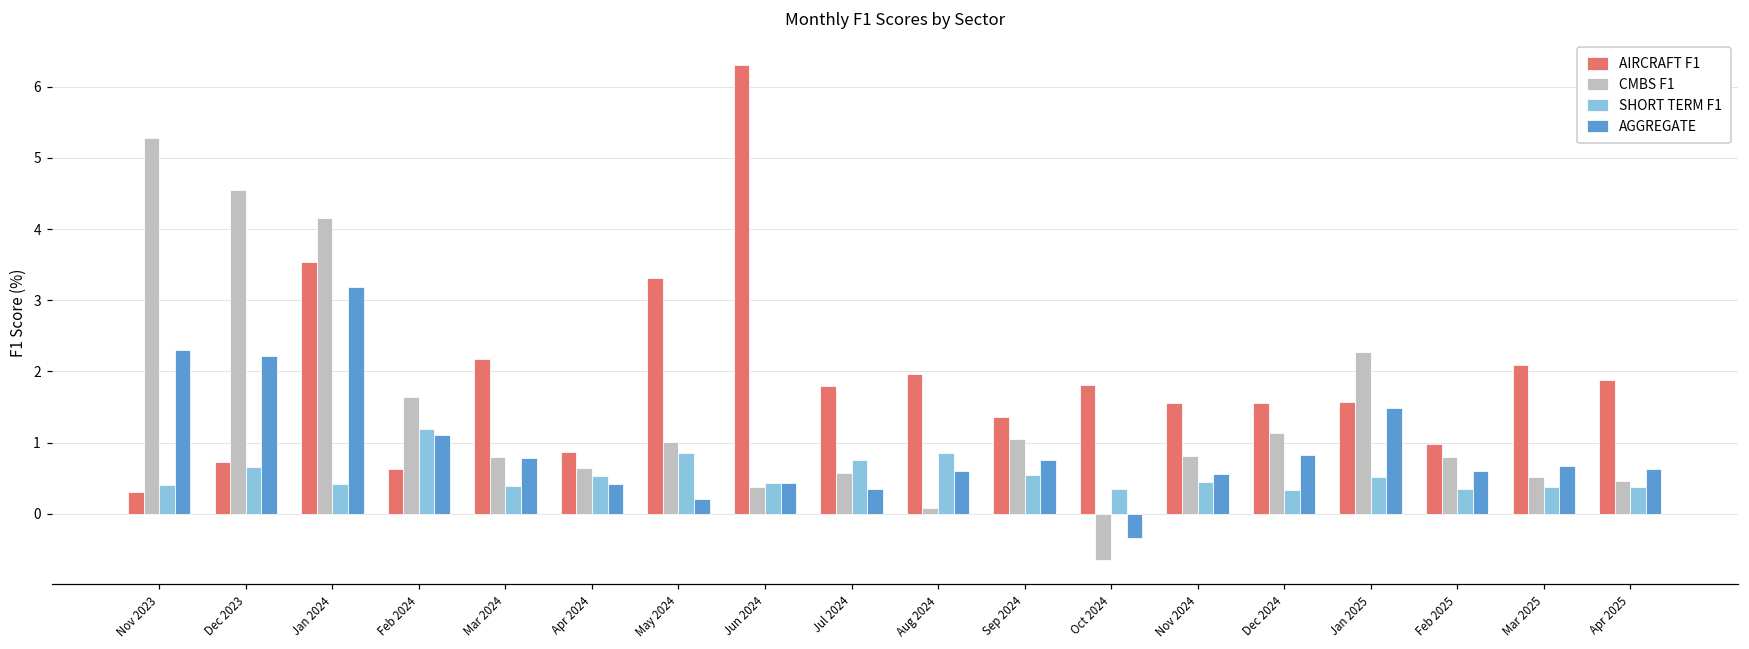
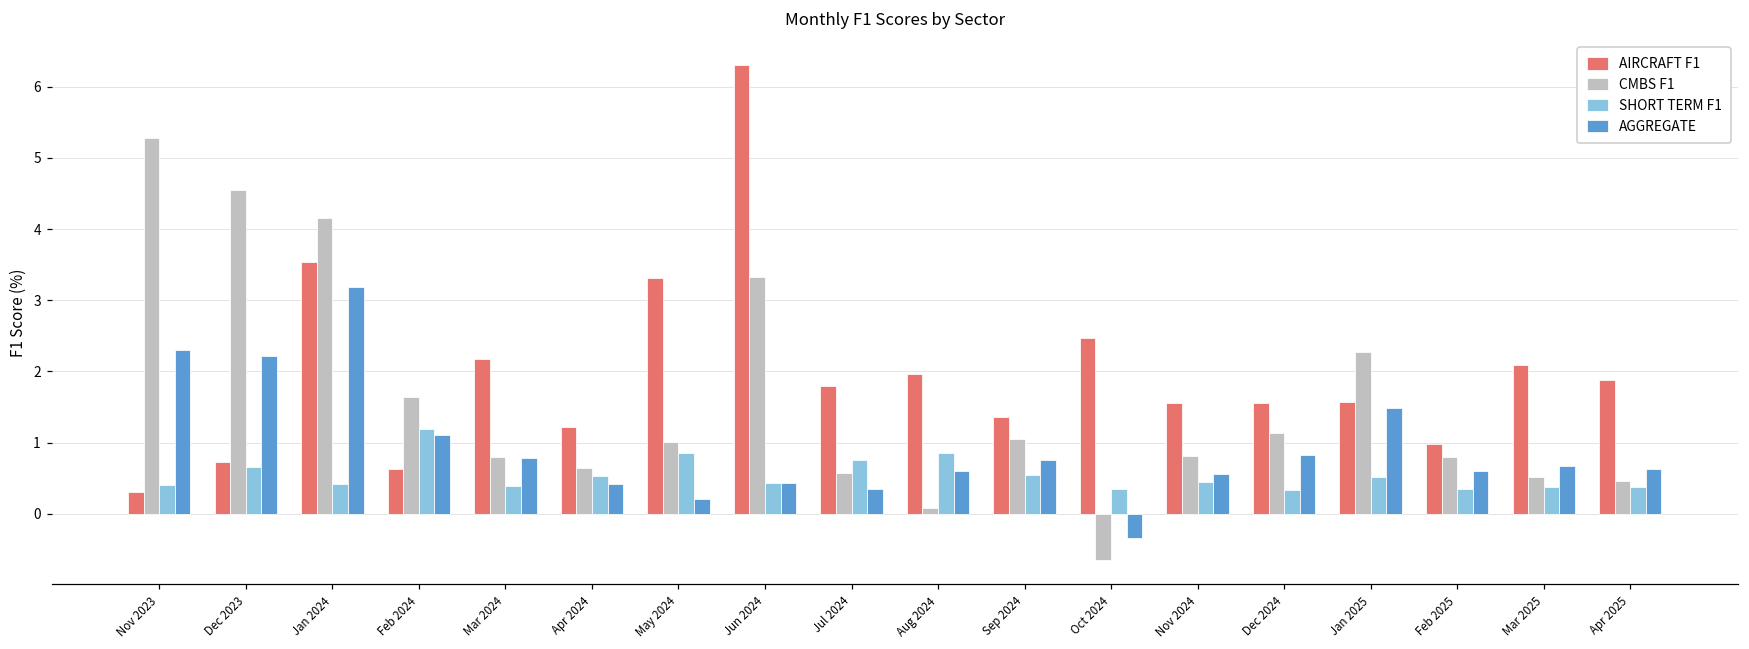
AIRCRAFT F1, Apr 2024: 0.9 -> 1.2
CMBS F1, Jun 2024: 0.4 -> 3.3
AIRCRAFT F1, Oct 2024: 1.8 -> 2.5
